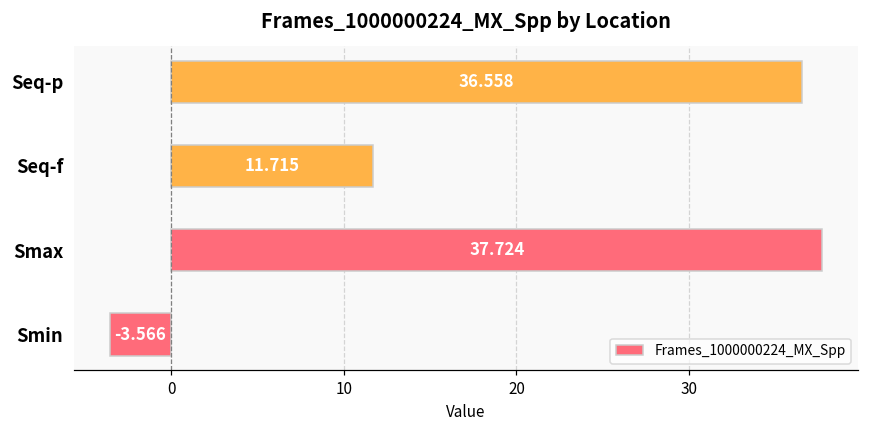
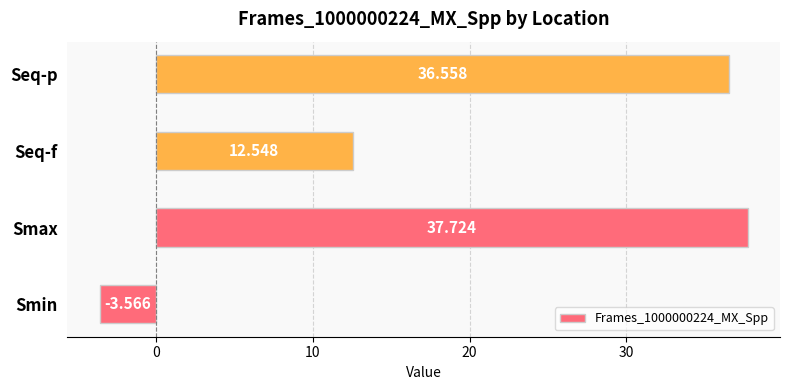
Seq-f: 11.715 -> 12.548
